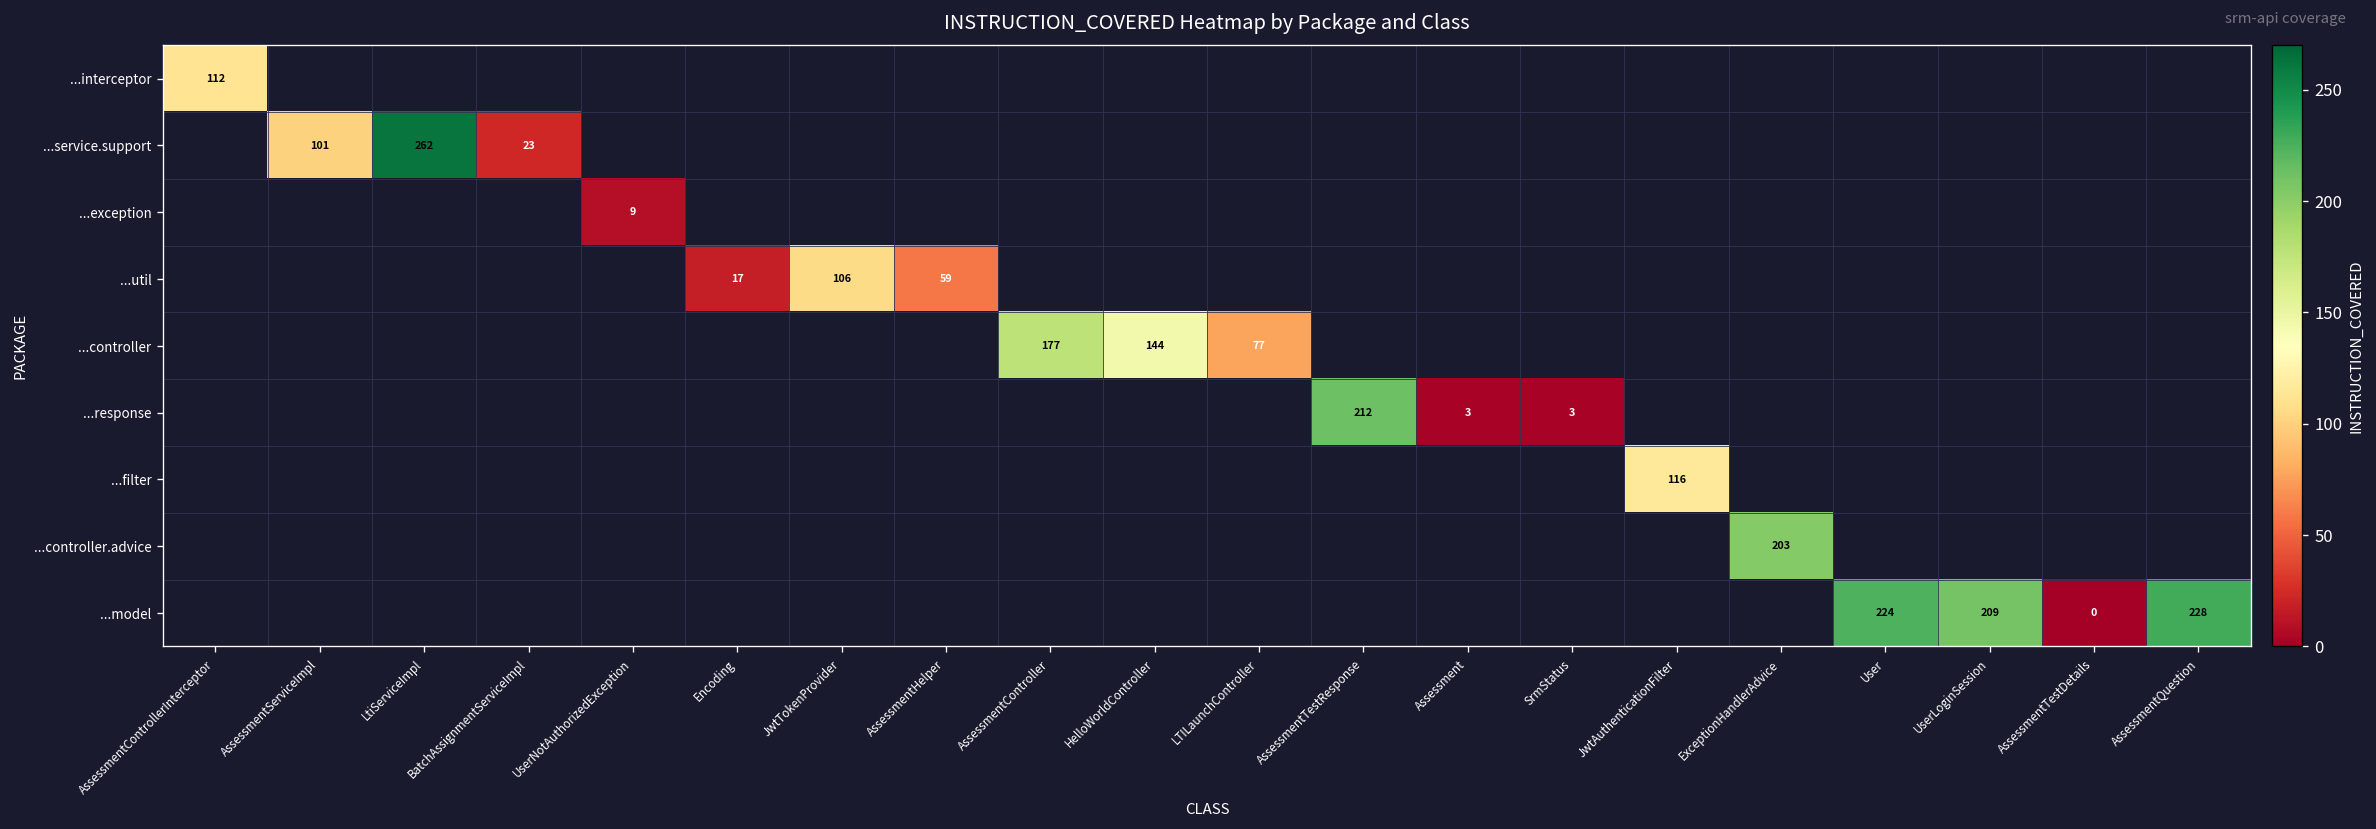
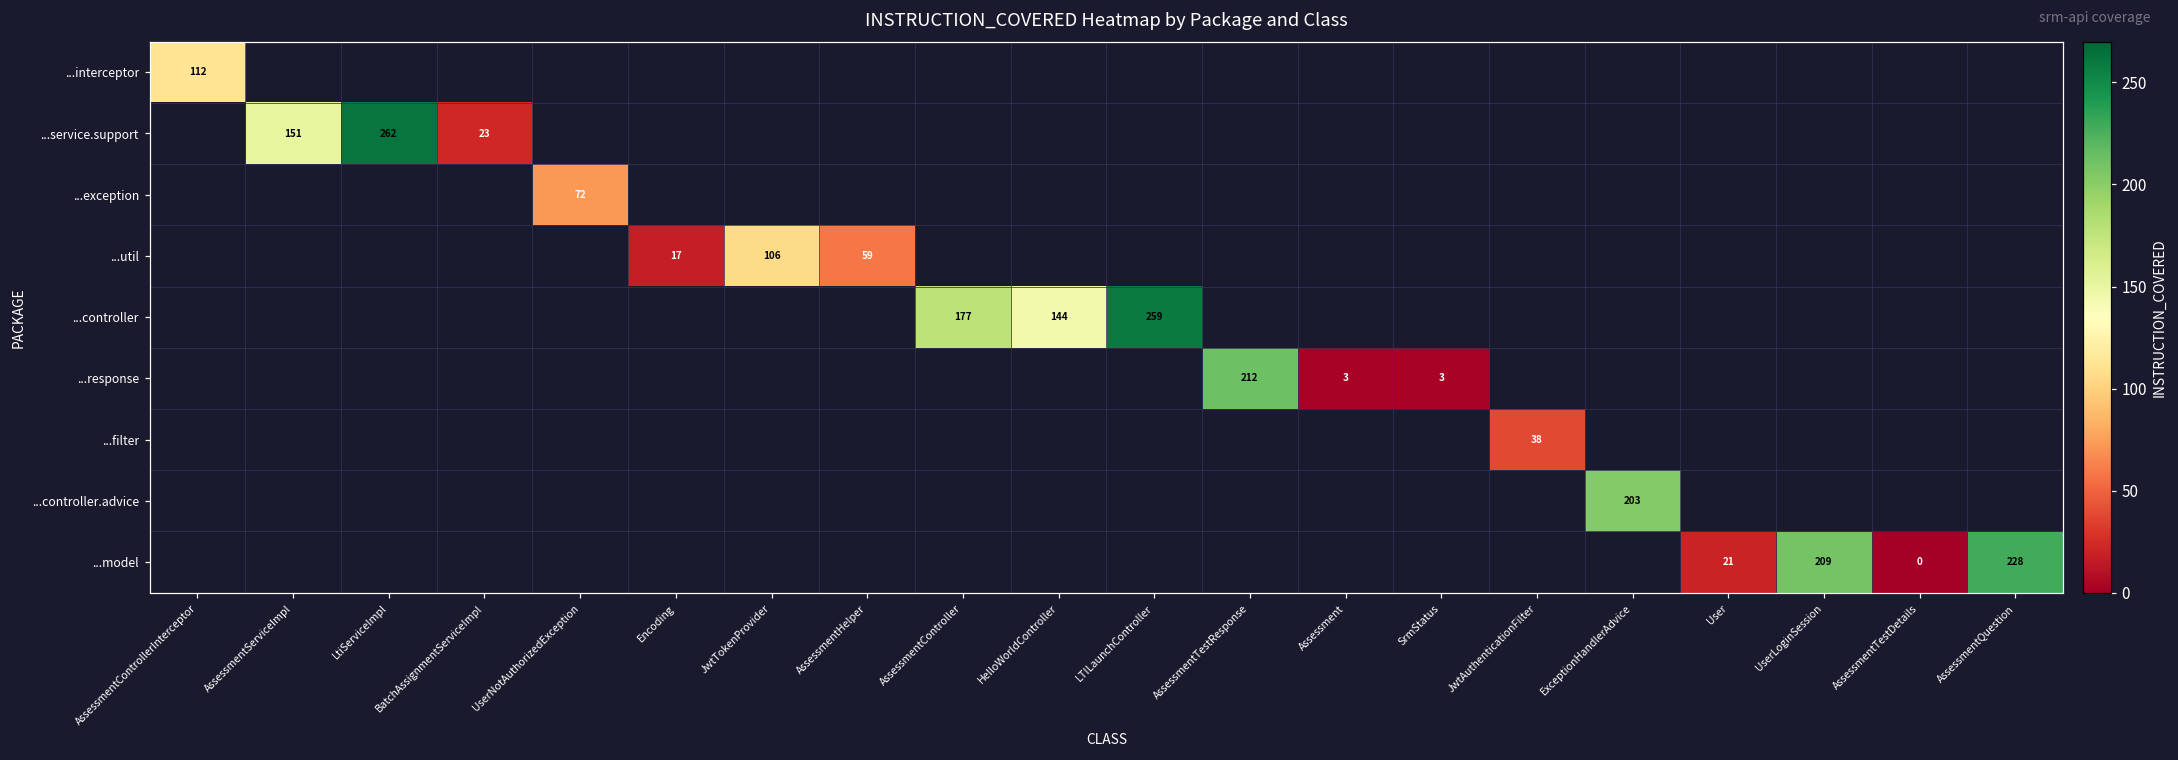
...service.support, AssessmentServiceImpl: 101 -> 151
...exception, UserNotAuthorizedException: 9 -> 72
...controller, LTILaunchController: 77 -> 259
...filter, JwtAuthenticationFilter: 116 -> 38
...model, User: 224 -> 21
